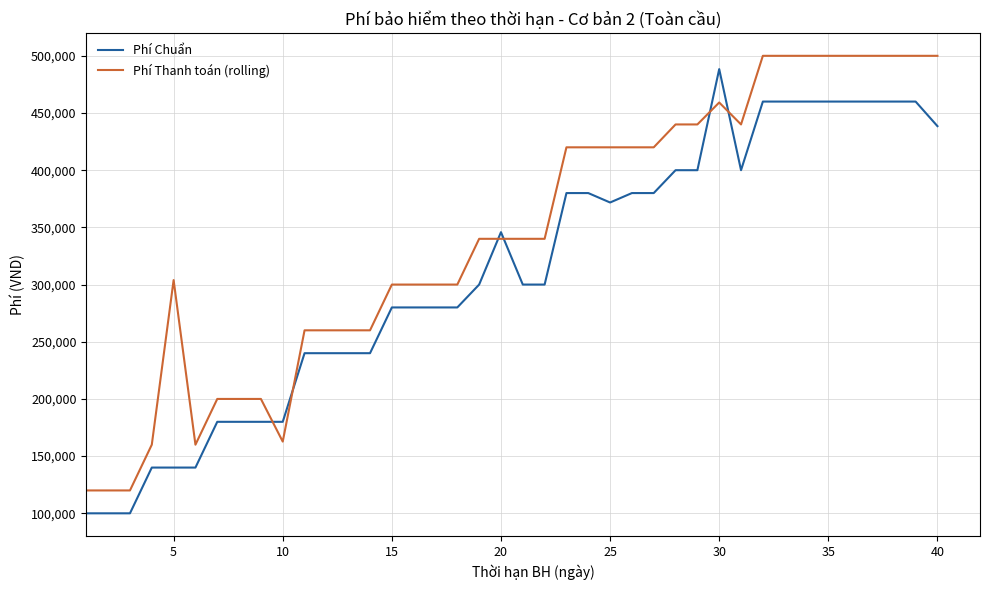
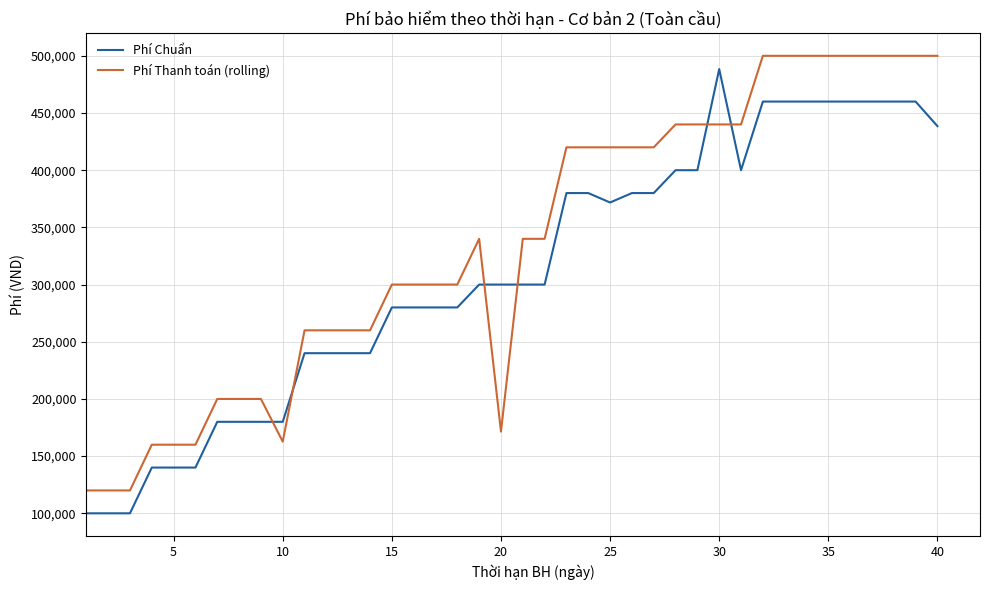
Phí Thanh toán (rolling), 5: 304,000 -> 160,000
Phí Chuẩn, 20: 346,000 -> 300,000
Phí Thanh toán (rolling), 20: 340,000 -> 171,000
Phí Thanh toán (rolling), 30: 459,000 -> 440,000
